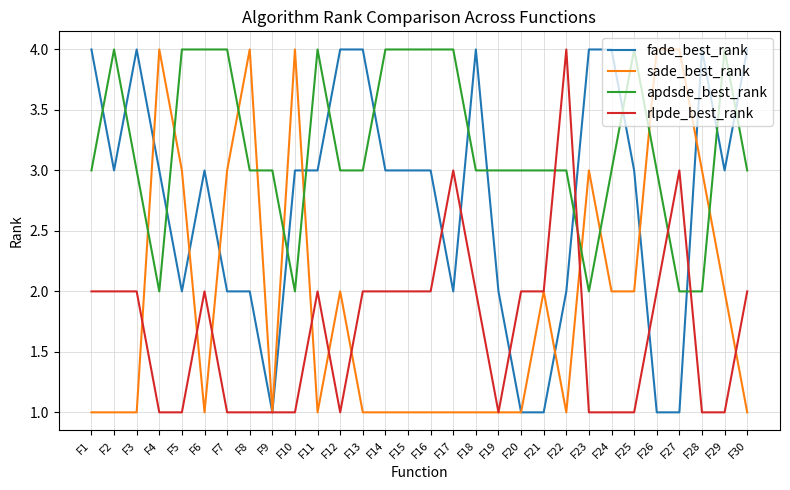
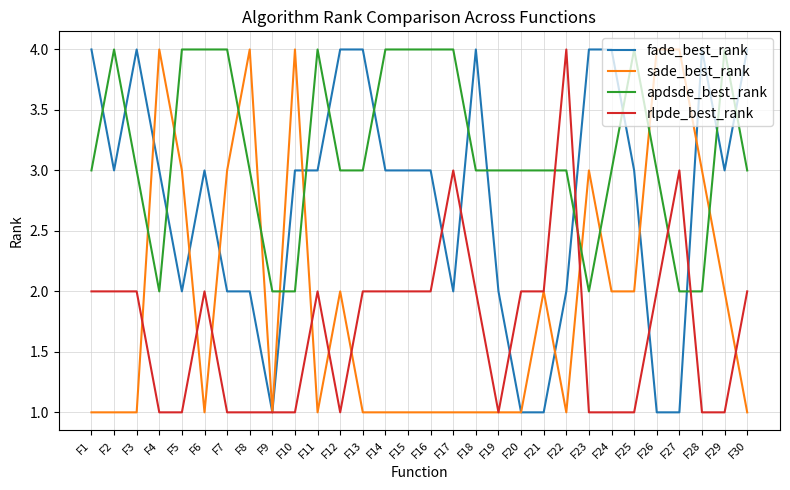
apdsde_best_rank, F9: 3 -> 2
